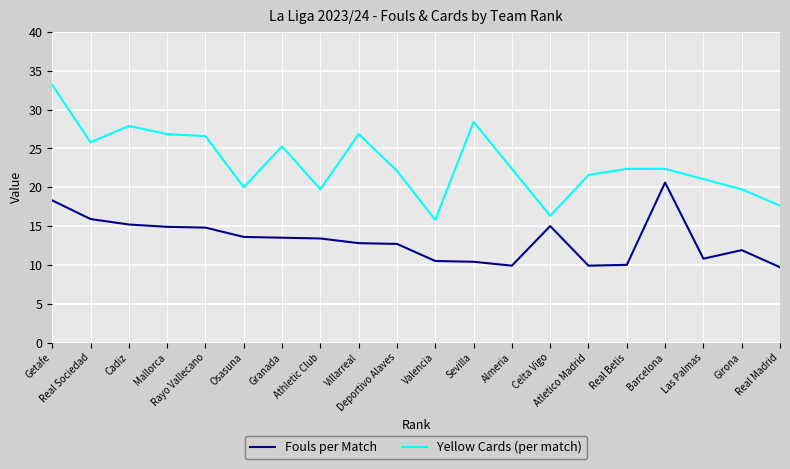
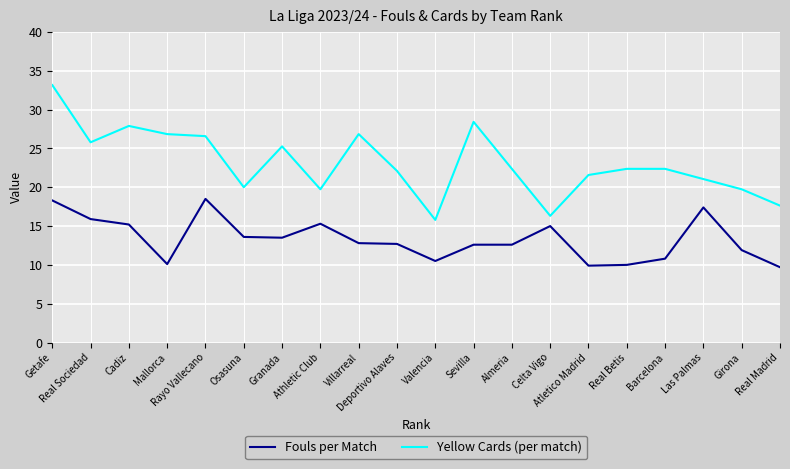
Fouls per Match, Mallorca: 15 -> 10
Fouls per Match, Rayo Vallecano: 15 -> 19
Fouls per Match, Athletic Club: 13 -> 15
Fouls per Match, Sevilla: 10 -> 13
Fouls per Match, Almeria: 10 -> 13
Fouls per Match, Barcelona: 21 -> 11
Fouls per Match, Las Palmas: 11 -> 17
